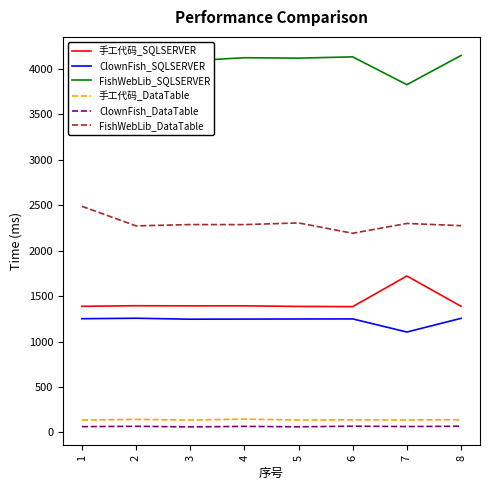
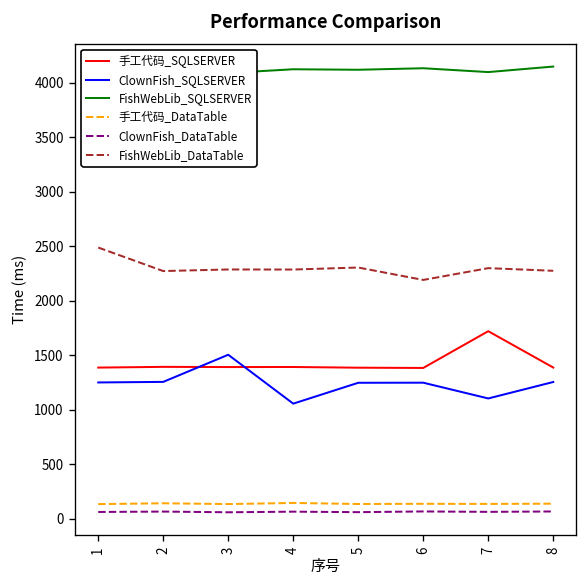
ClownFish_SQLSERVER, 3: 1200 -> 1500
ClownFish_SQLSERVER, 4: 1200 -> 1100
FishWebLib_SQLSERVER, 7: 3800 -> 4100
